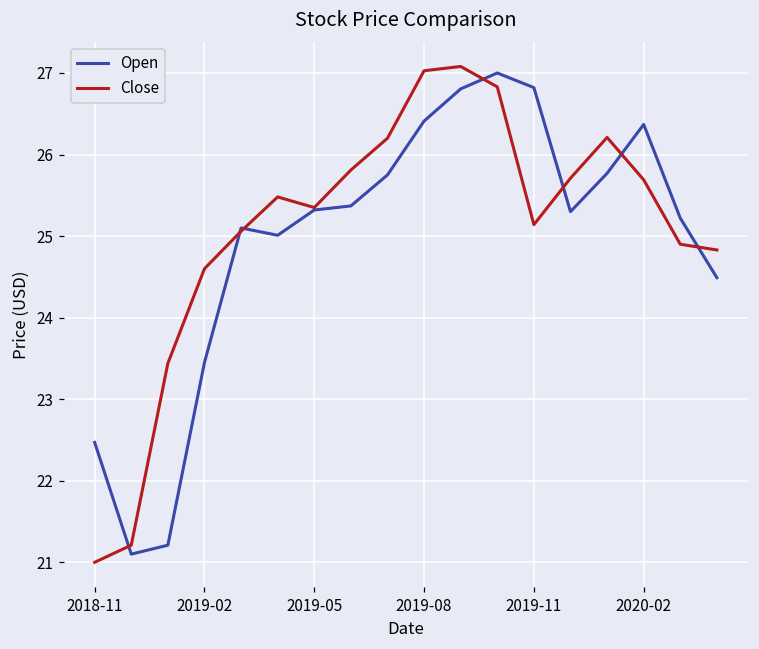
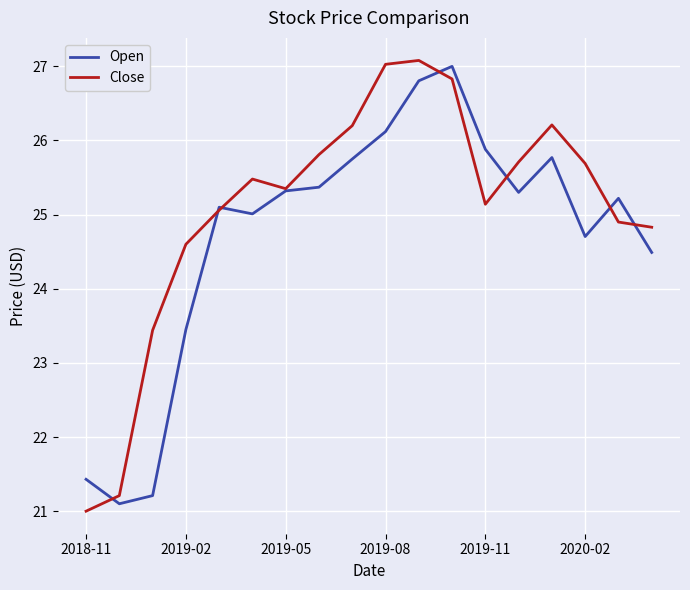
Open, 2018-11: 22.5 -> 21.4
Open, 2019-08: 26.4 -> 26.1
Open, 2019-11: 26.8 -> 25.9
Open, 2020-02: 26.4 -> 24.7
